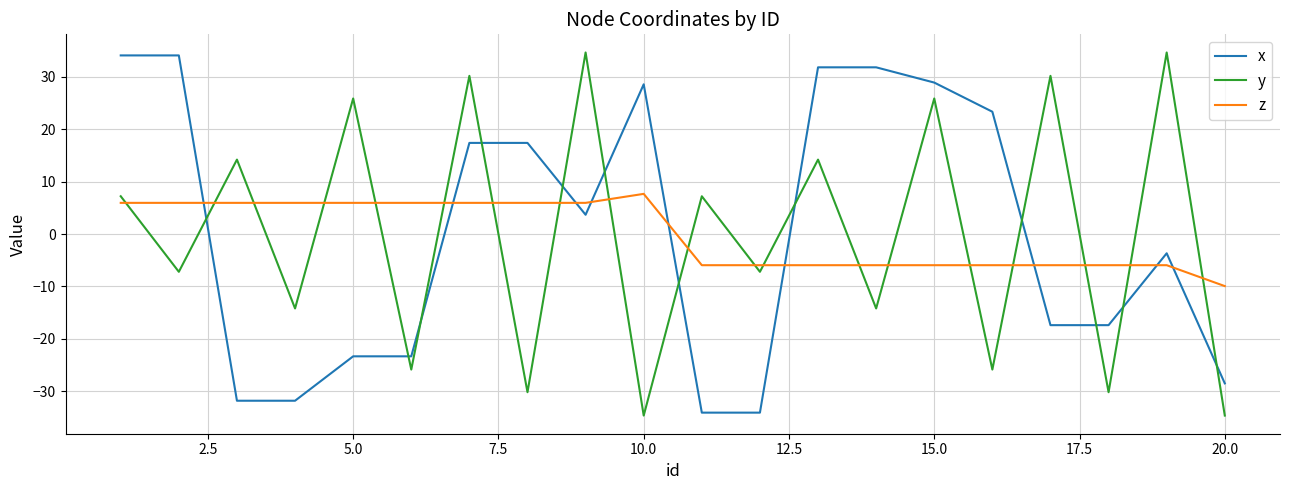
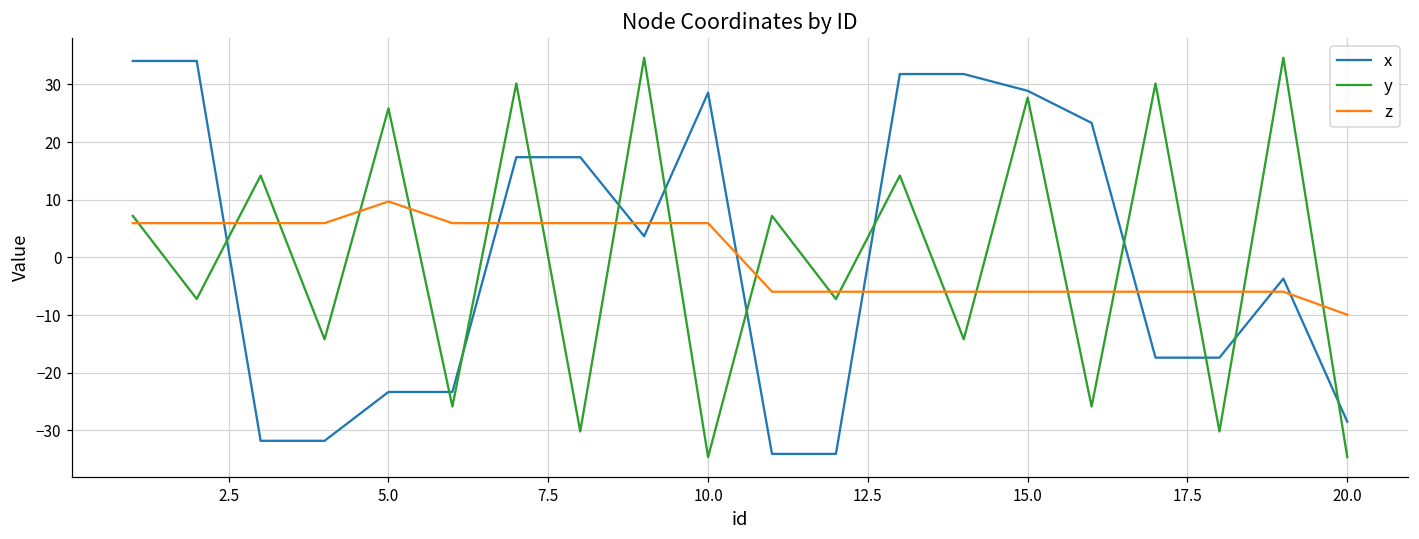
z, 5.0: 6 -> 10
z, 10.0: 8 -> 6
y, 15.0: 26 -> 28
